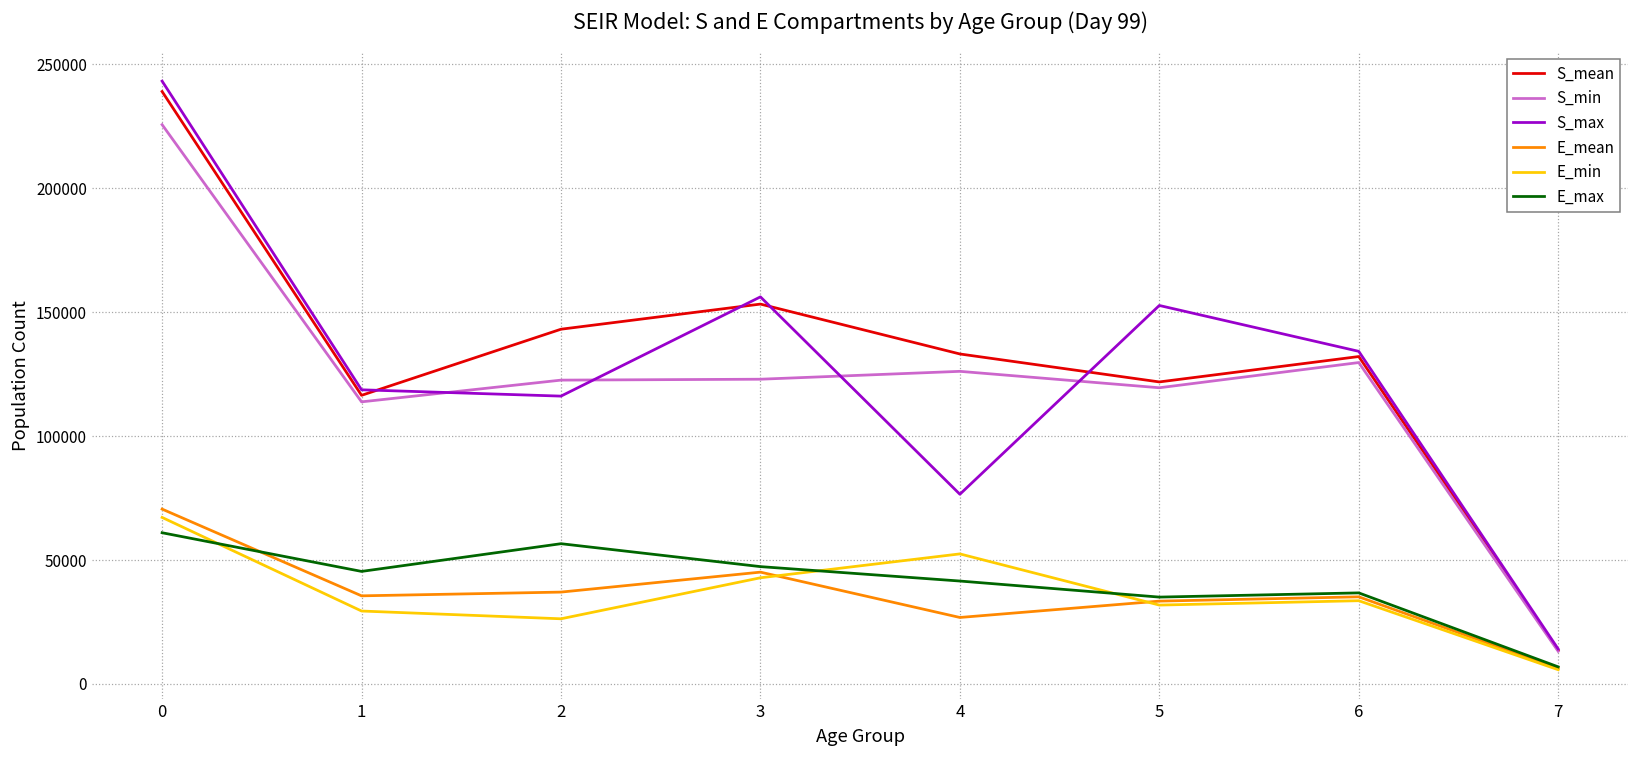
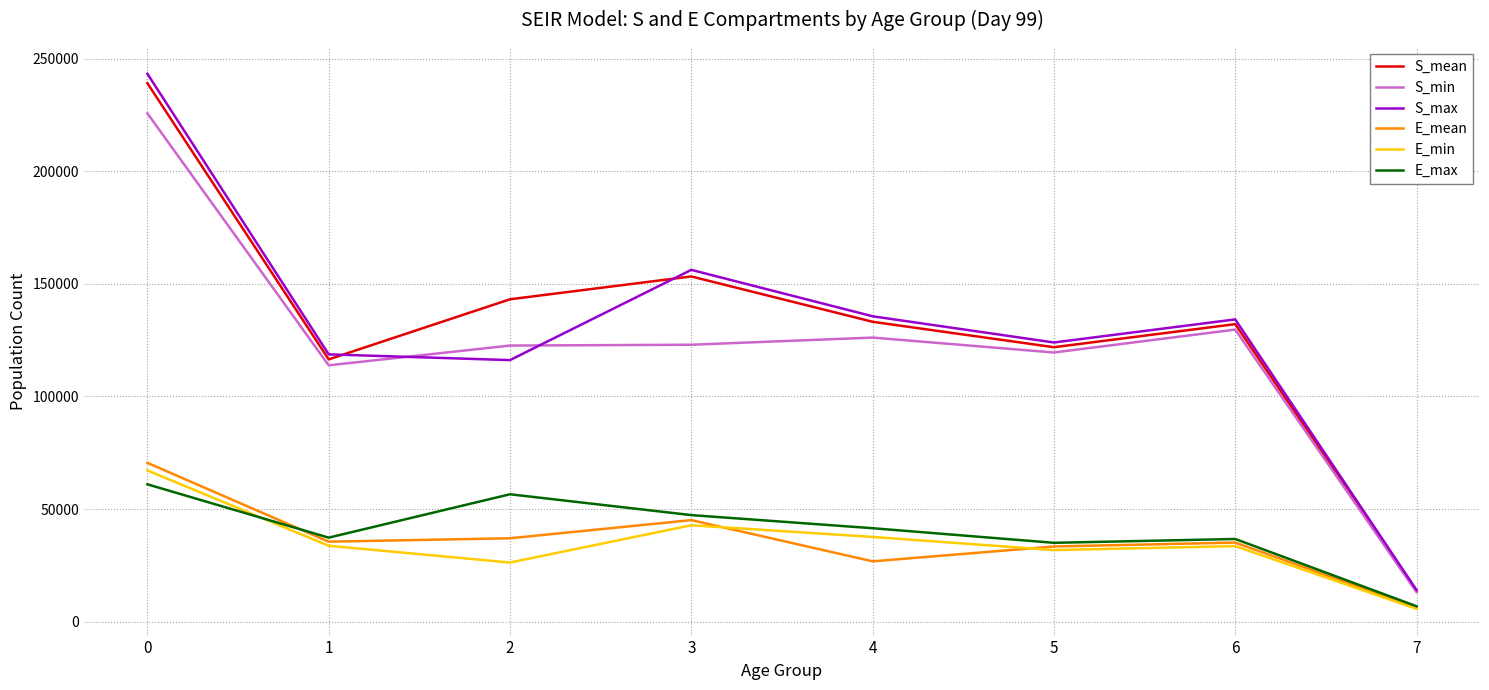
E_min, 1: 29000 -> 34000
E_max, 1: 45000 -> 37000
S_max, 4: 77000 -> 136000
E_min, 4: 52000 -> 38000
S_max, 5: 153000 -> 124000
